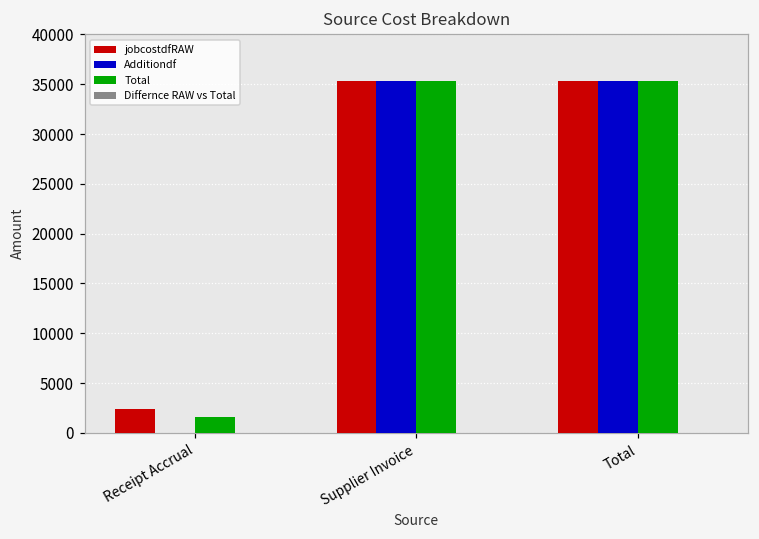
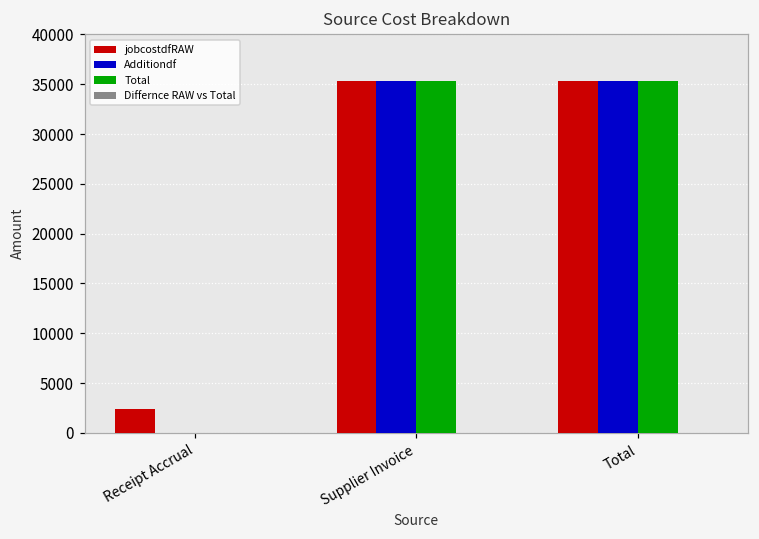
Total, Receipt Accrual: 2000 -> 0
